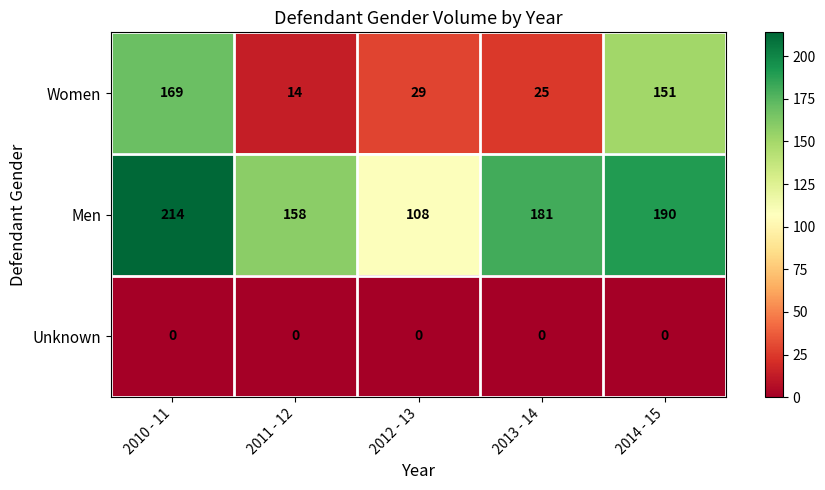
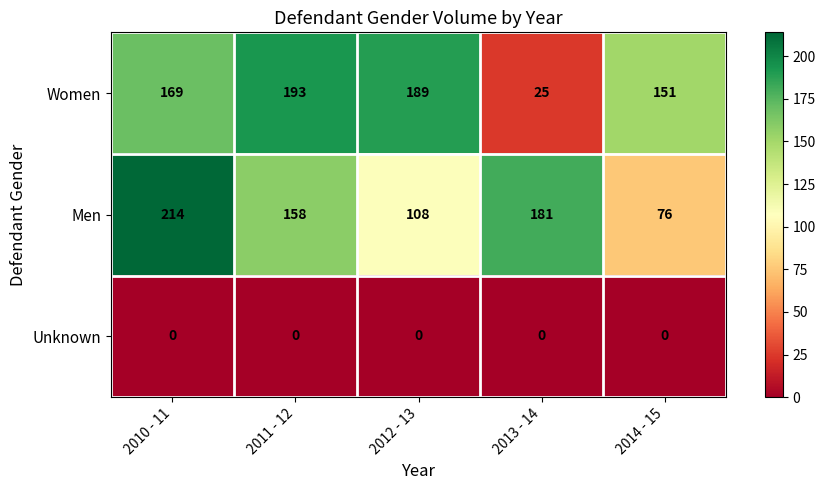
Women, 2011 - 12: 14 -> 193
Women, 2012 - 13: 29 -> 189
Men, 2014 - 15: 190 -> 76
